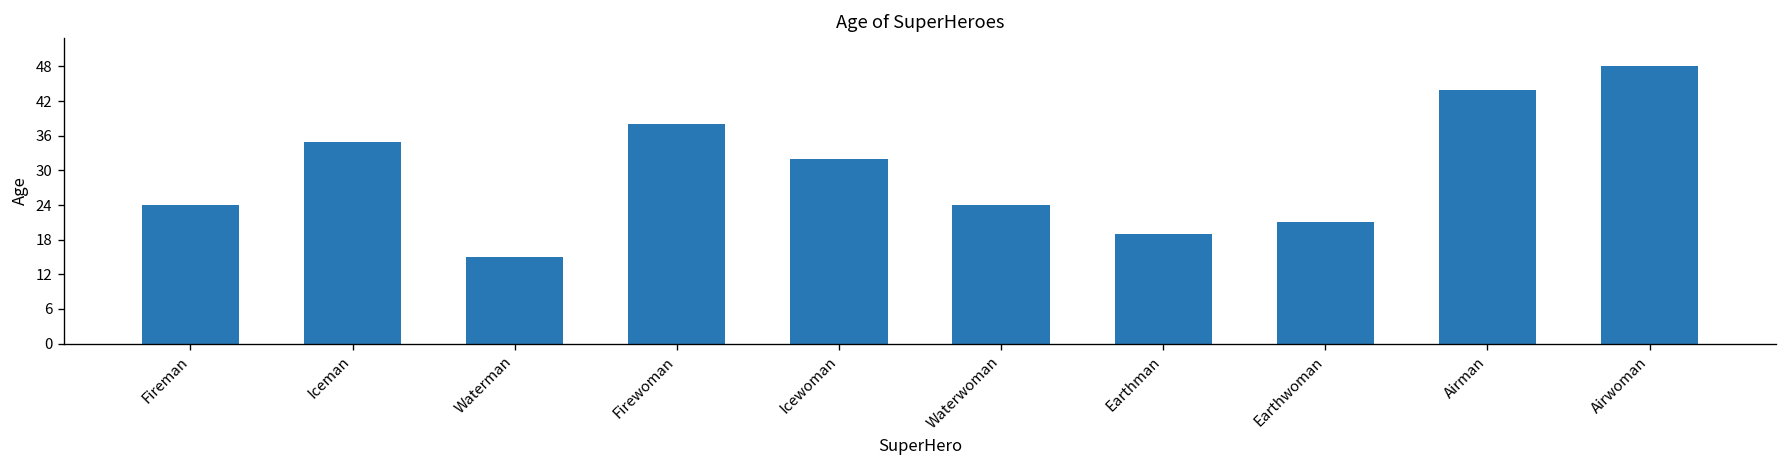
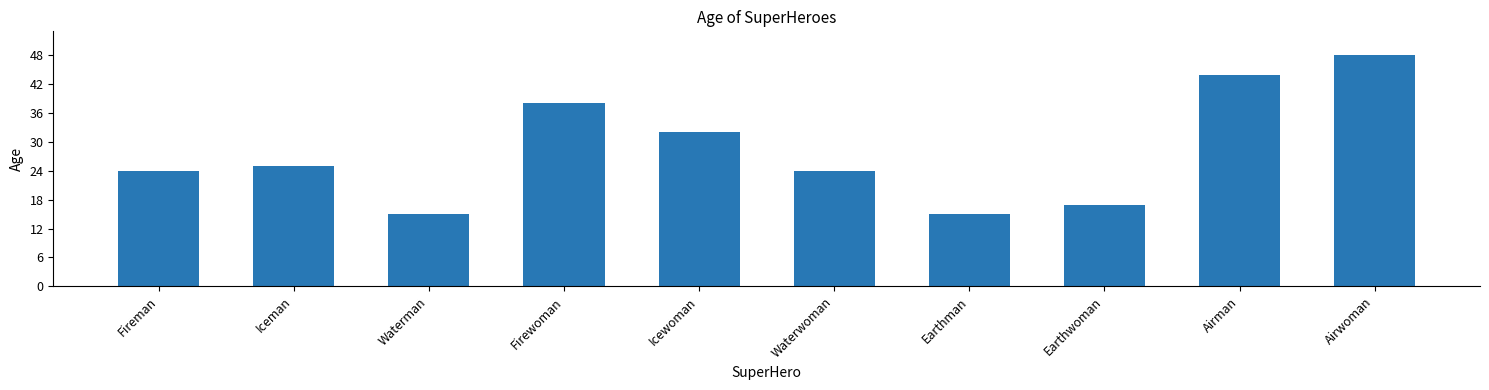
Iceman: 35 -> 25
Earthman: 19 -> 15
Earthwoman: 21 -> 17
